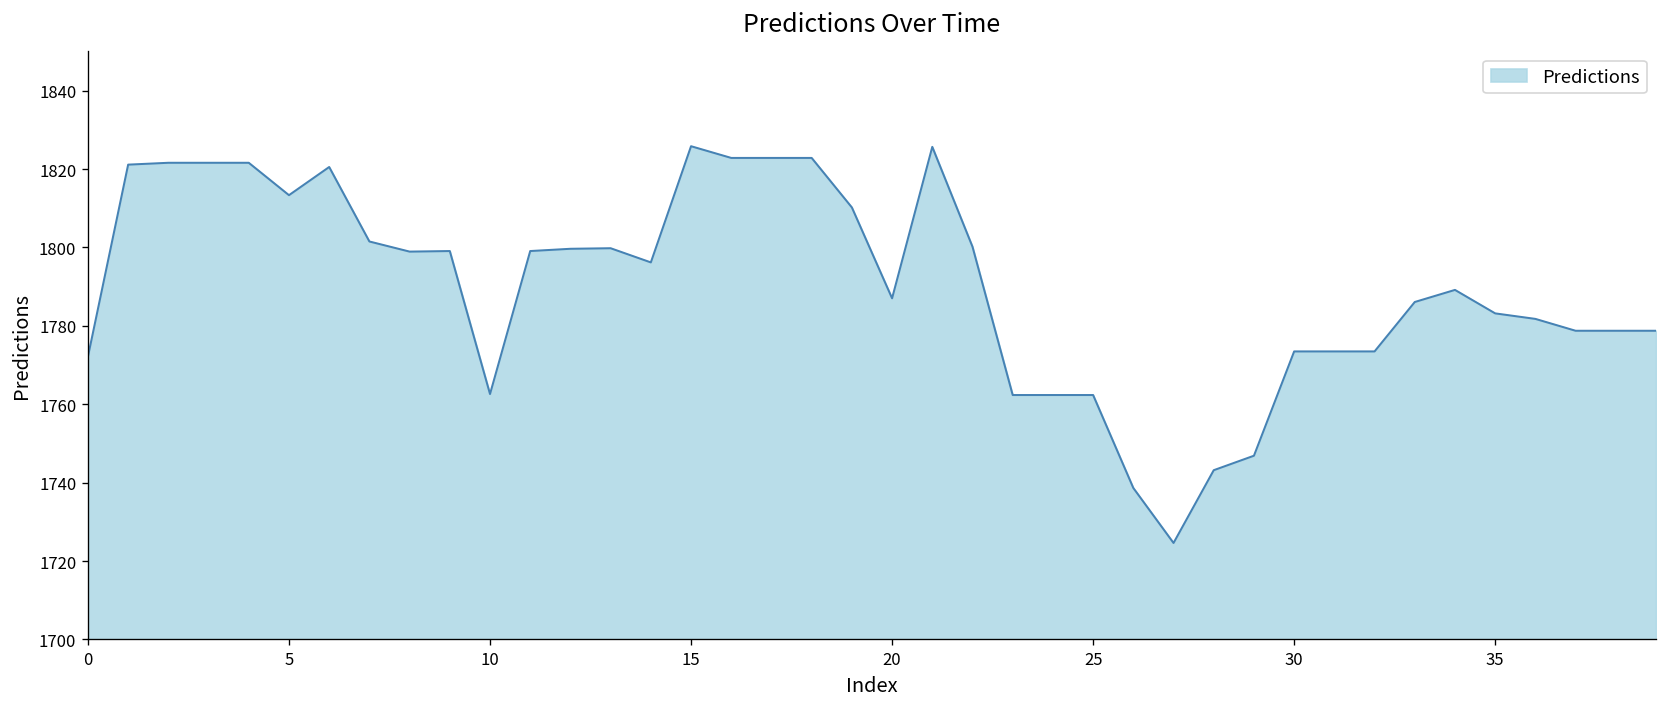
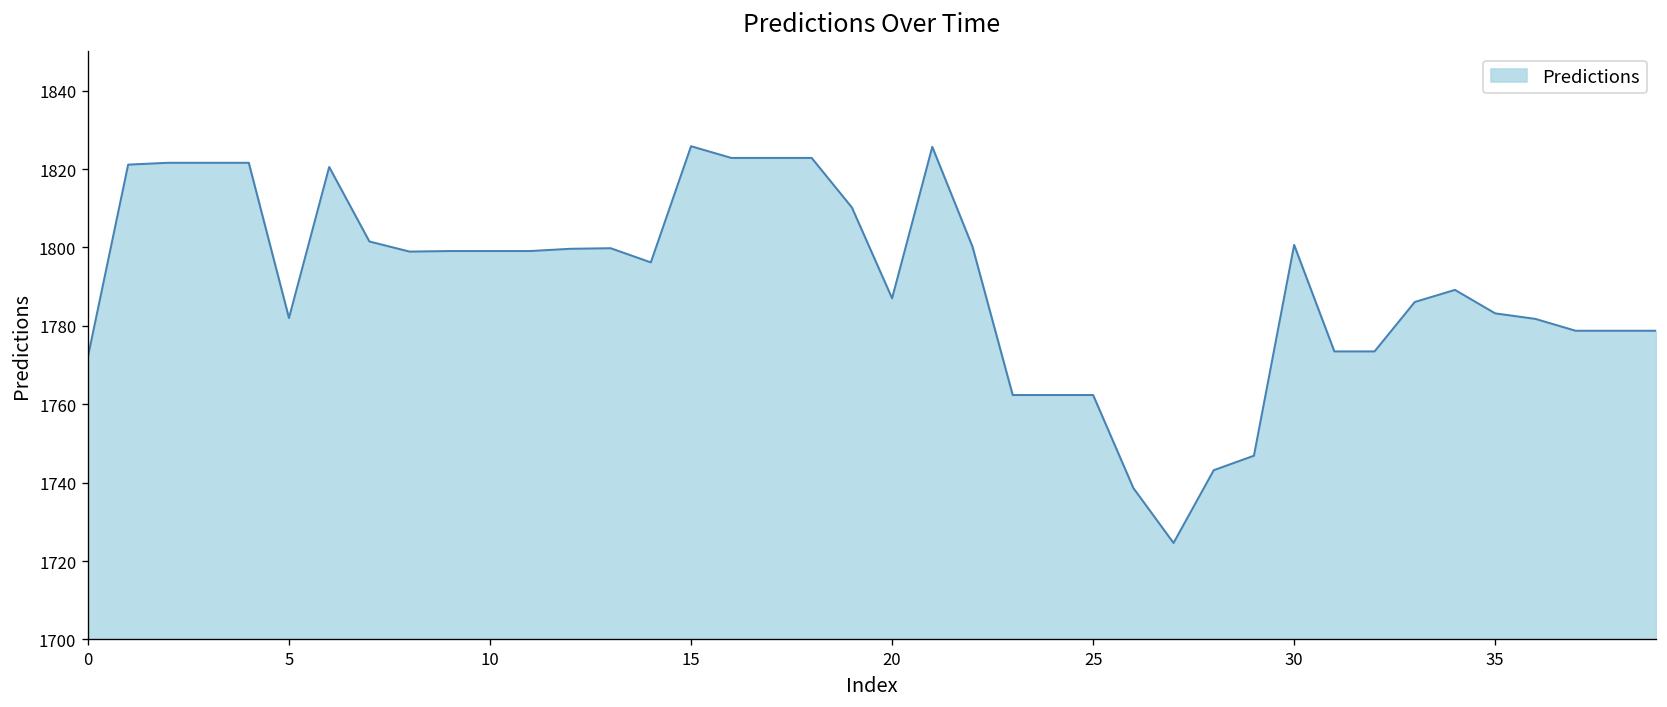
5: 1813 -> 1782
10: 1763 -> 1799
30: 1773 -> 1801
